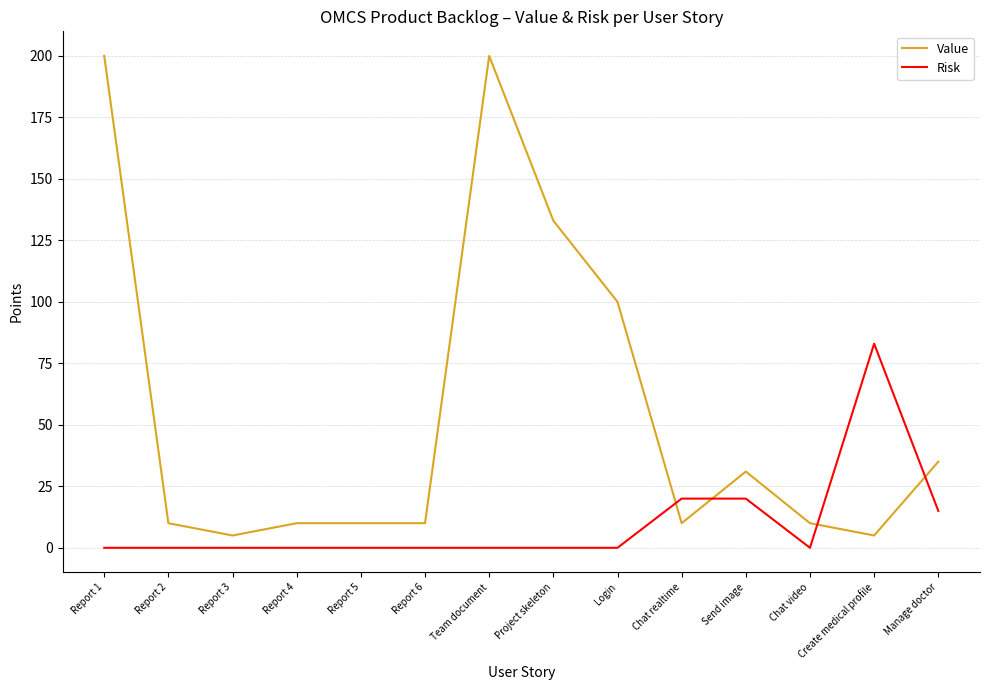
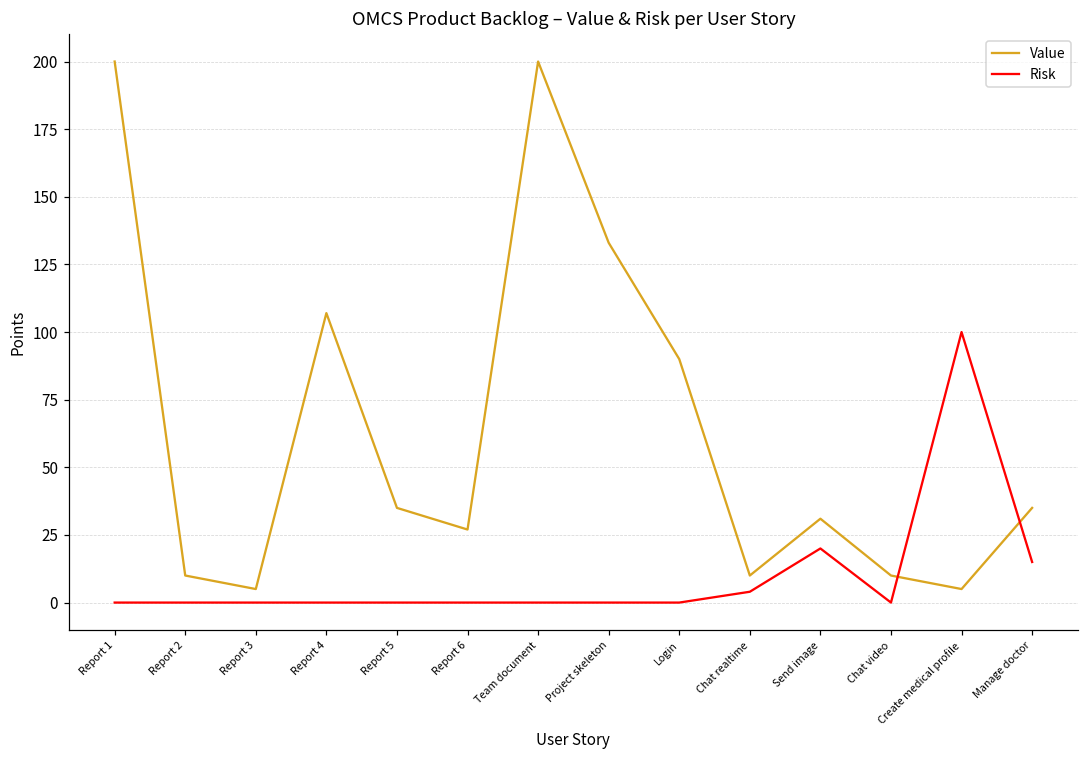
Value, Report 4: 10 -> 107
Value, Report 5: 10 -> 35
Value, Report 6: 10 -> 27
Value, Login: 100 -> 90
Risk, Chat realtime: 20 -> 4
Risk, Create medical profile: 83 -> 100
